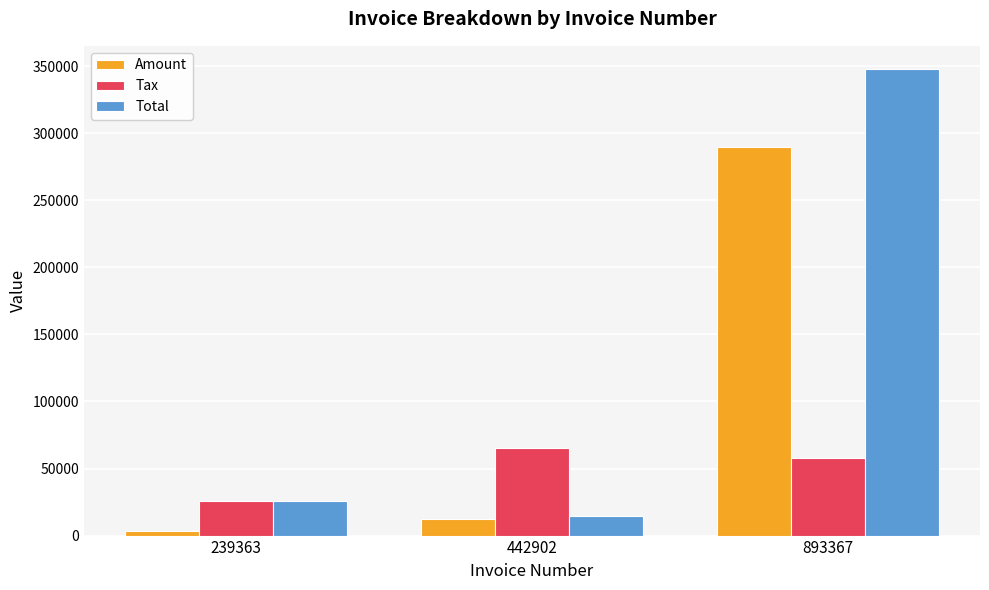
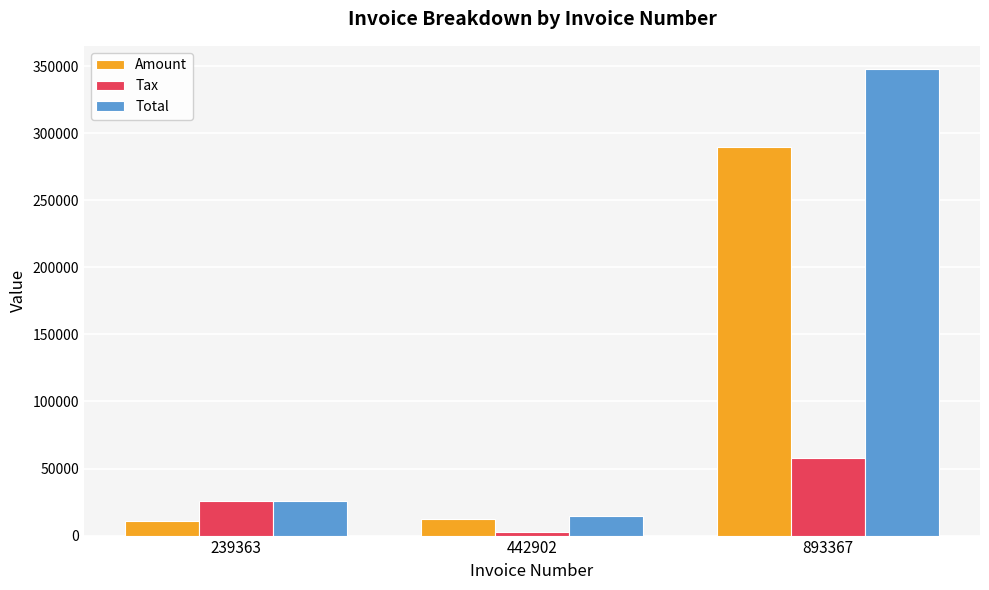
Amount, 239363: 3000 -> 11000
Tax, 442902: 65000 -> 2000
